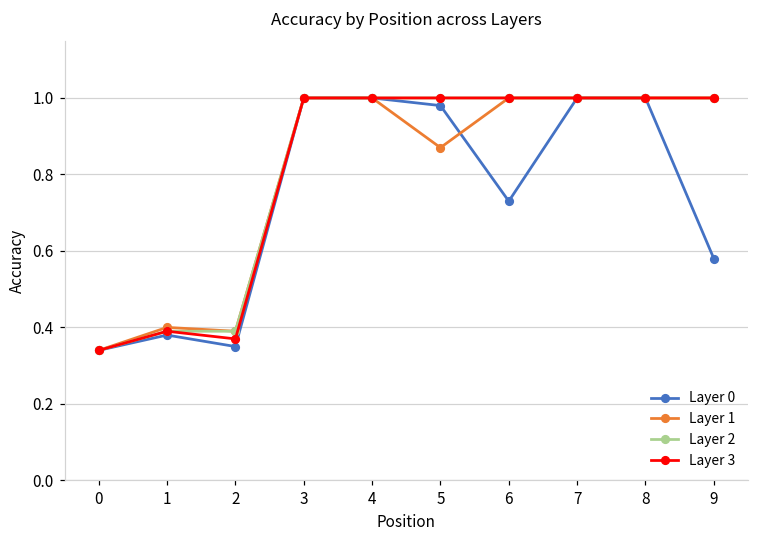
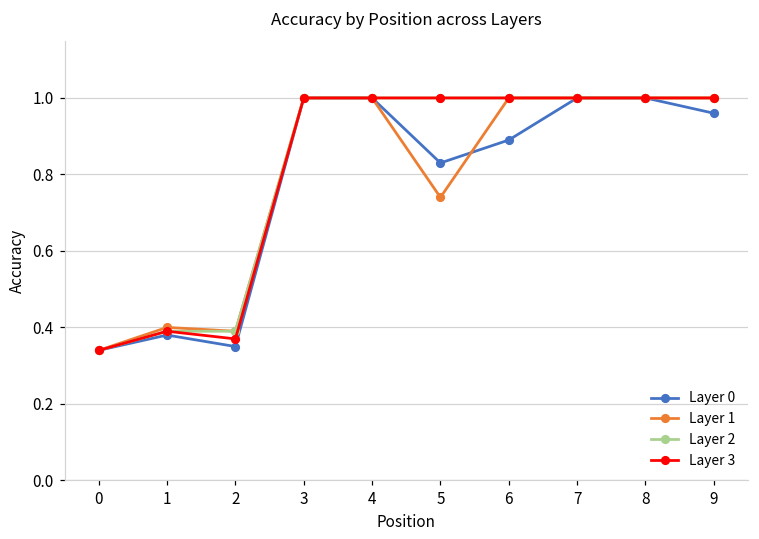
Layer 0, 5: 0.98 -> 0.83
Layer 1, 5: 0.87 -> 0.74
Layer 0, 6: 0.73 -> 0.89
Layer 0, 9: 0.58 -> 0.96
